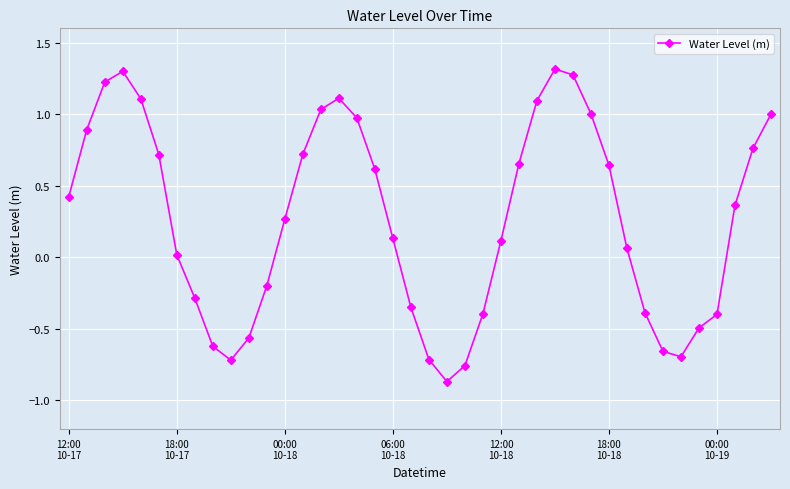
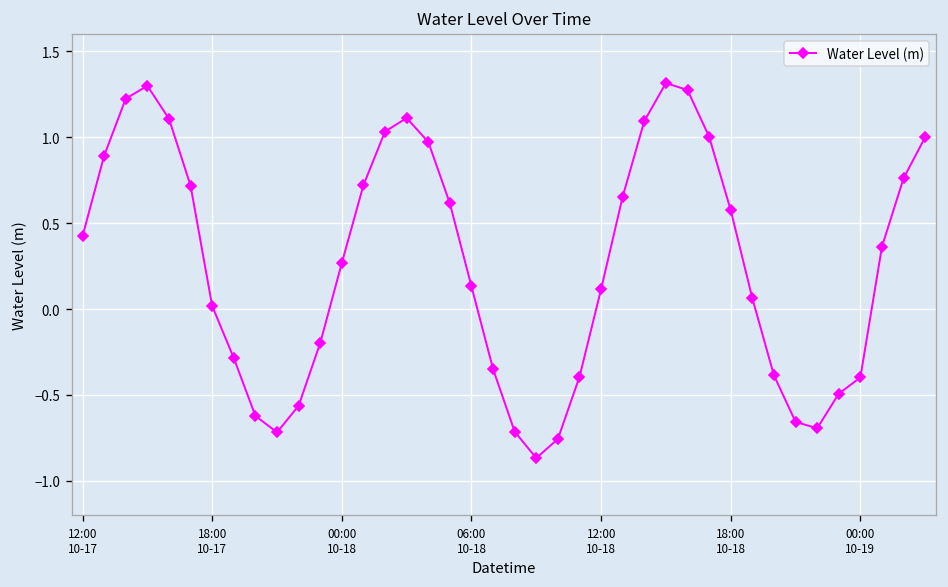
18:00 10-18: 0.64 -> 0.58
